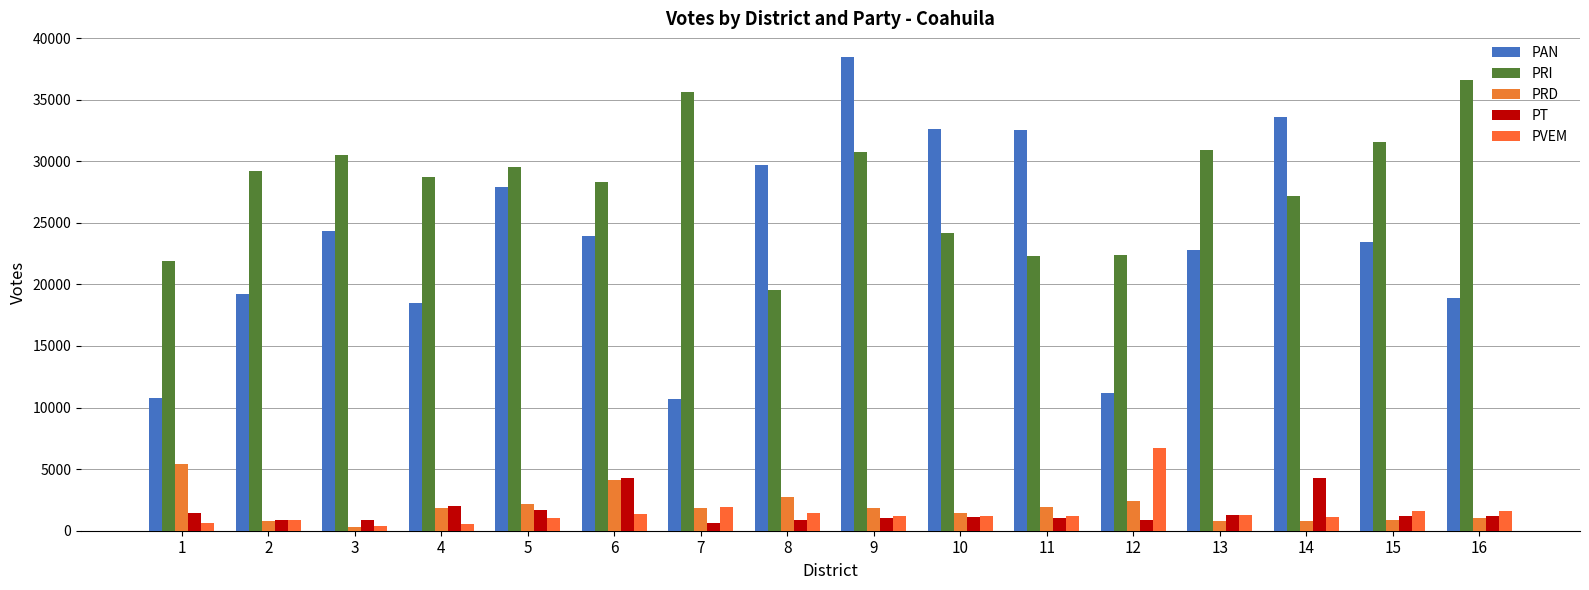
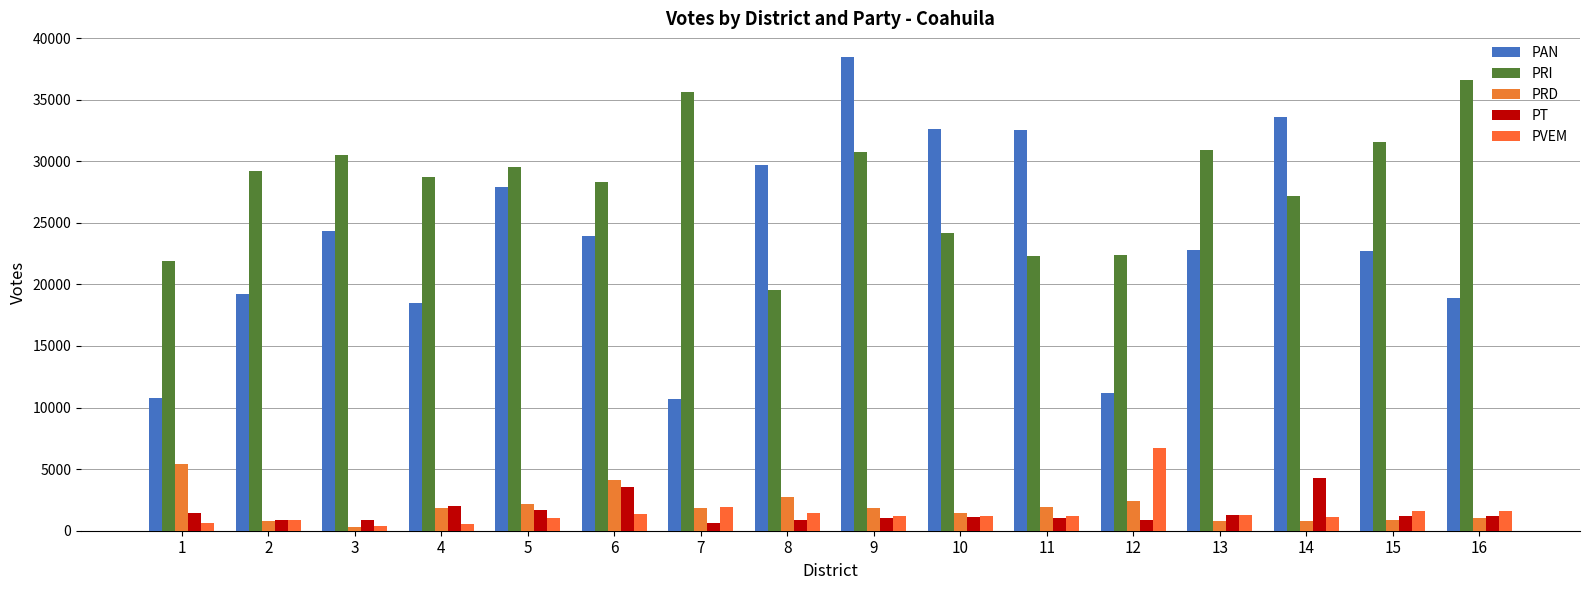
PT, 6: 4300 -> 3500
PAN, 15: 23500 -> 22700
